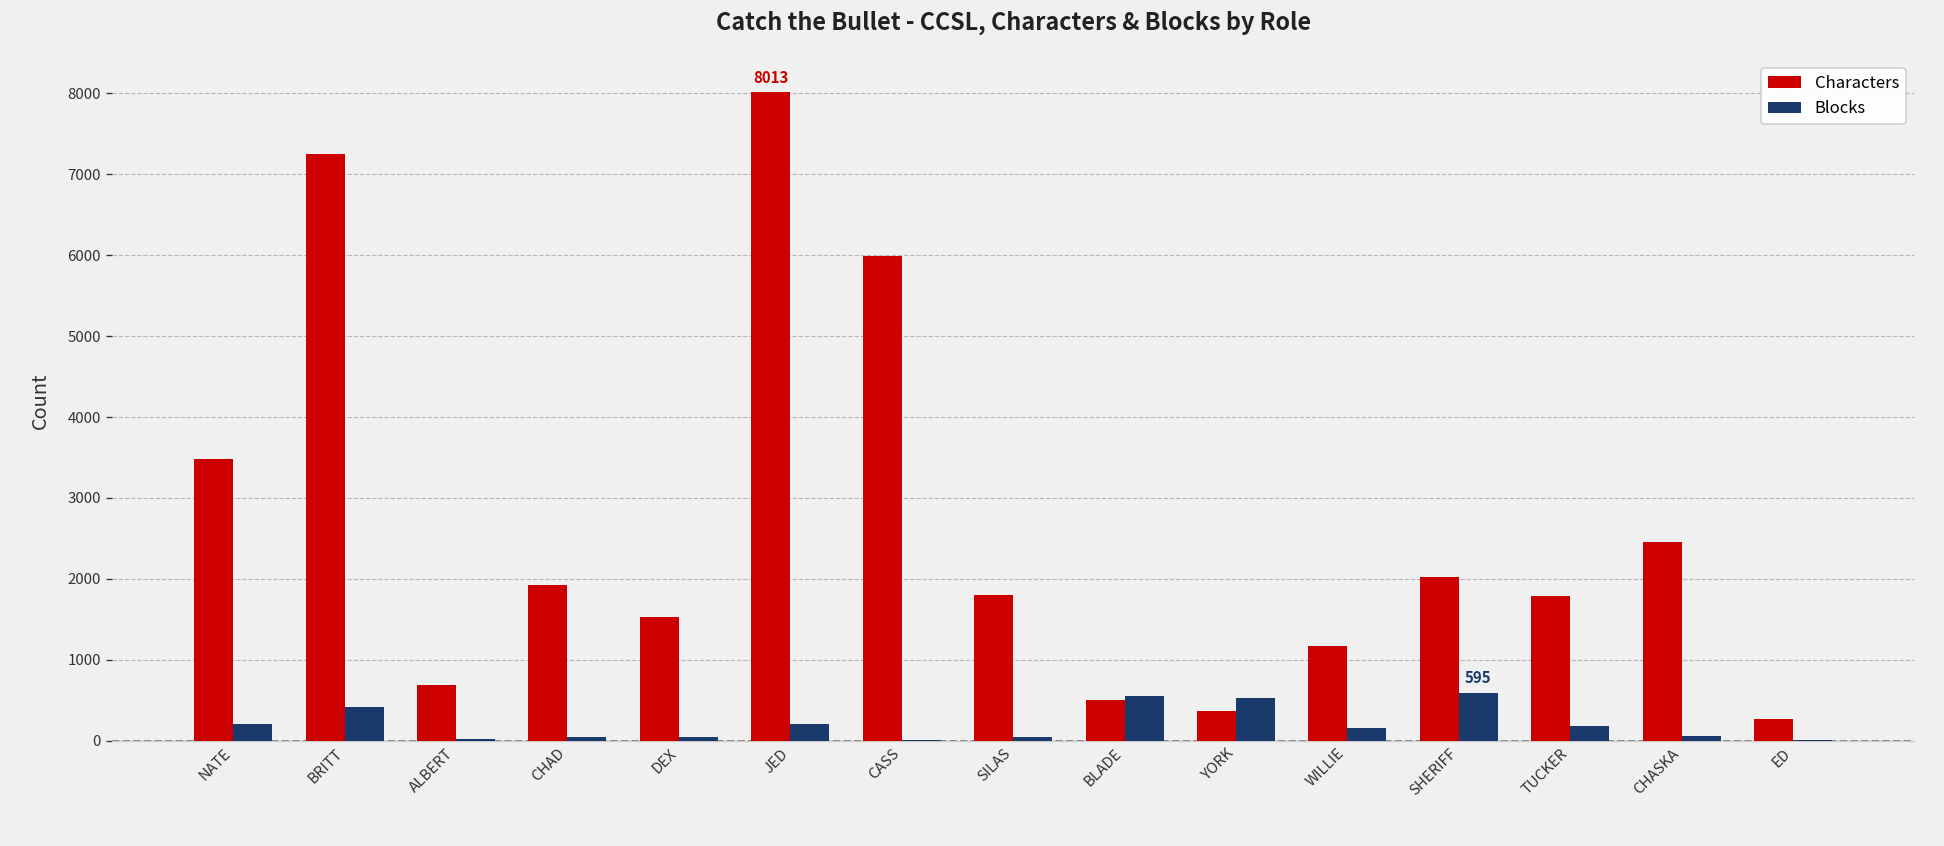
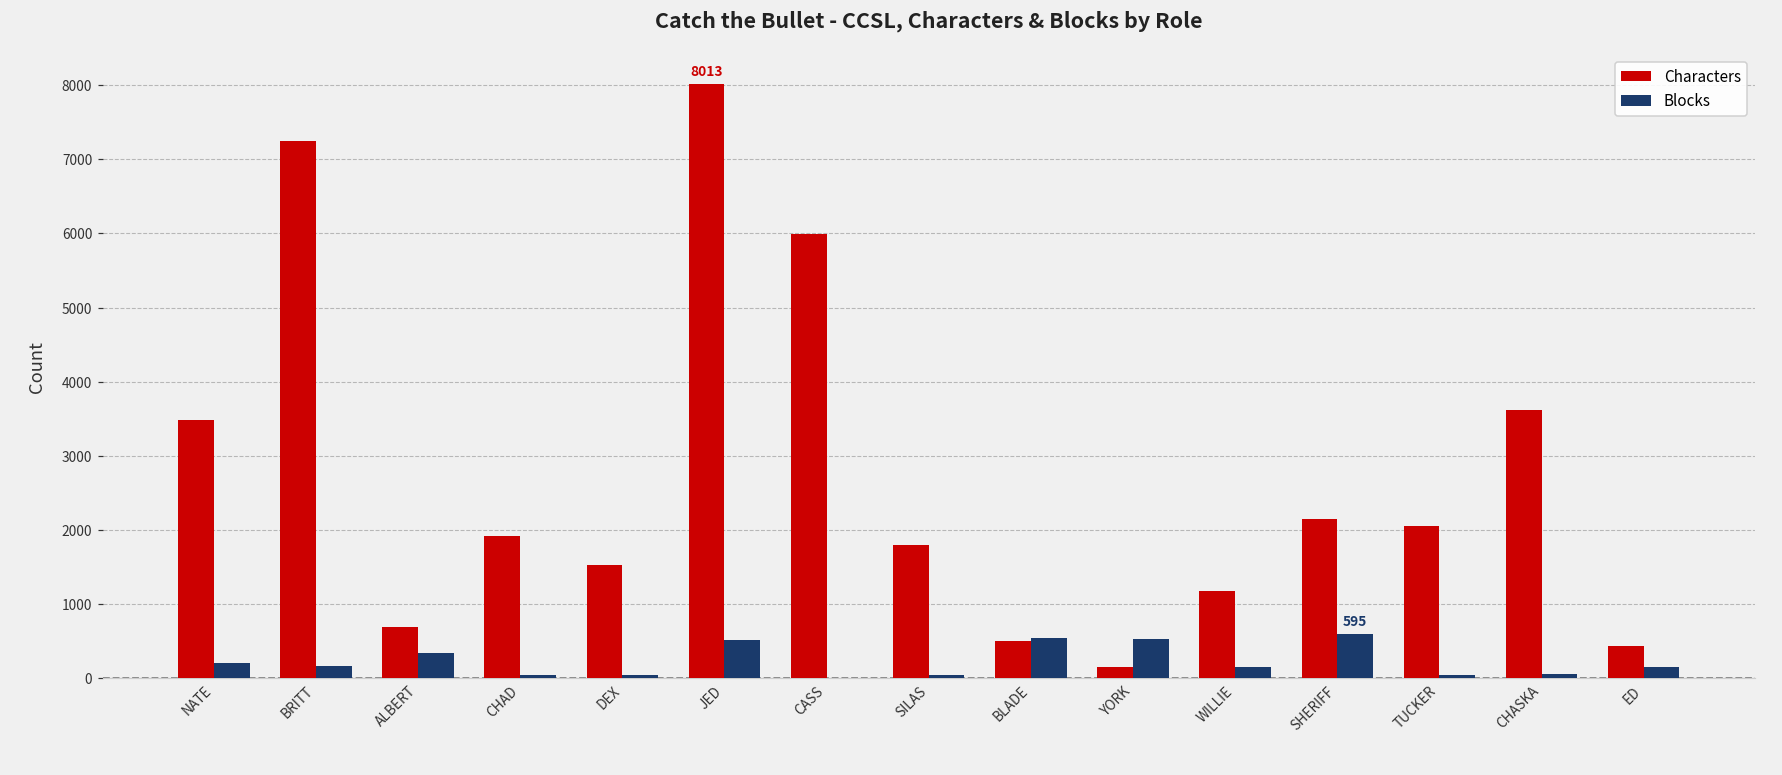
Blocks, BRITT: 400 -> 200
Blocks, ALBERT: 0 -> 300
Blocks, JED: 200 -> 500
Characters, YORK: 400 -> 200
Characters, SHERIFF: 2000 -> 2200
Characters, TUCKER: 1800 -> 2100
Blocks, TUCKER: 200 -> 0
Characters, CHASKA: 2500 -> 3600
Characters, ED: 300 -> 400
Blocks, ED: 0 -> 200
